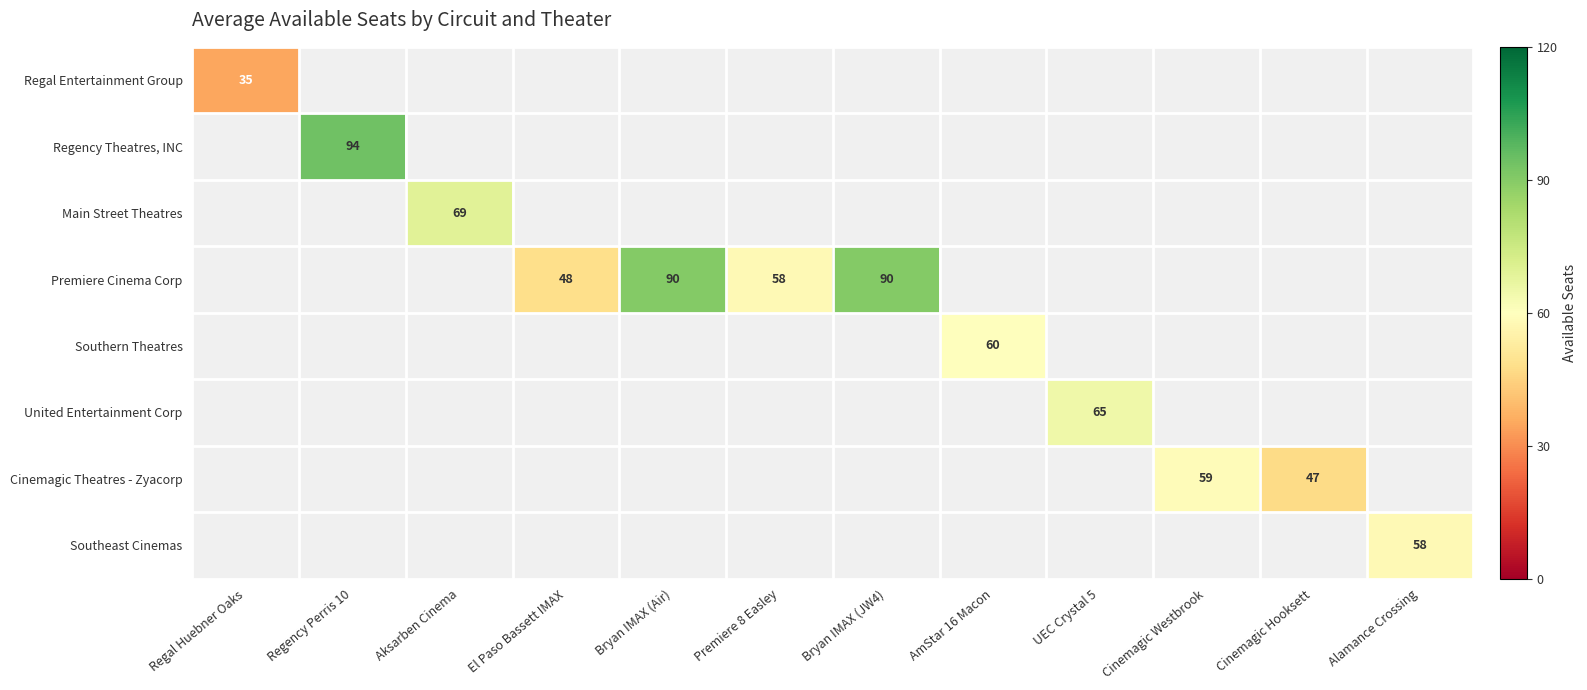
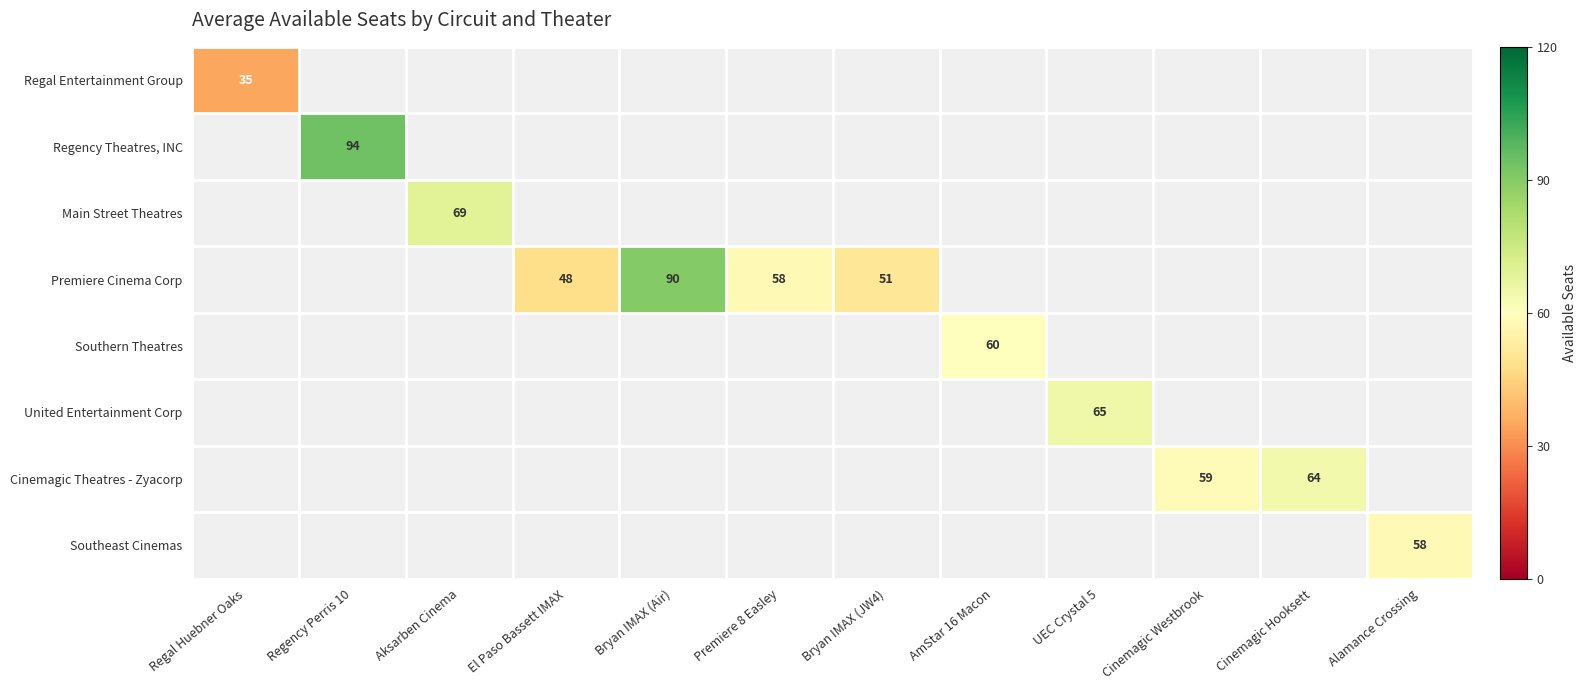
Premiere Cinema Corp, Bryan IMAX (JW4): 90 -> 51
Cinemagic Theatres - Zyacorp, Cinemagic Hooksett: 47 -> 64
